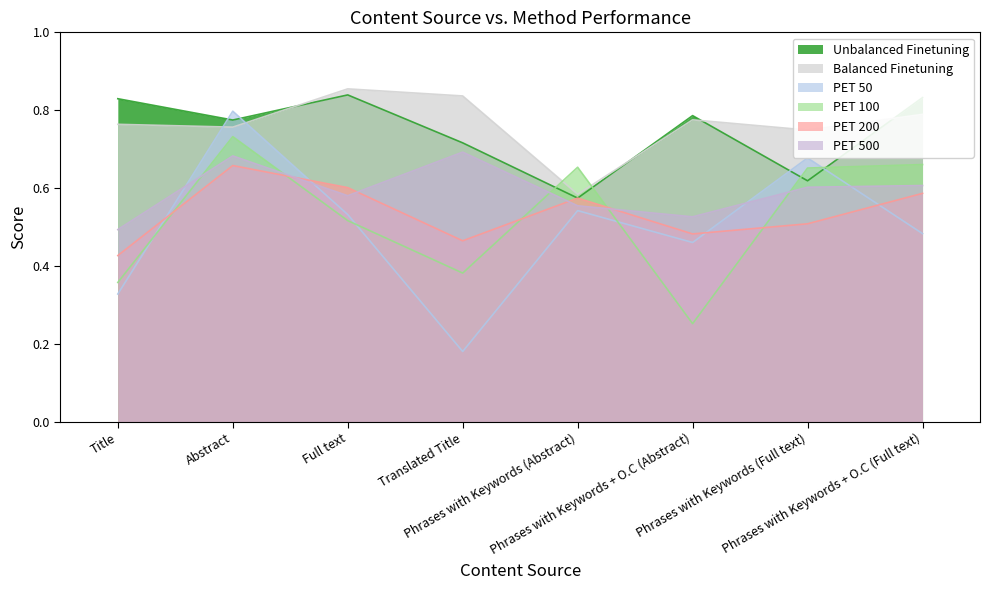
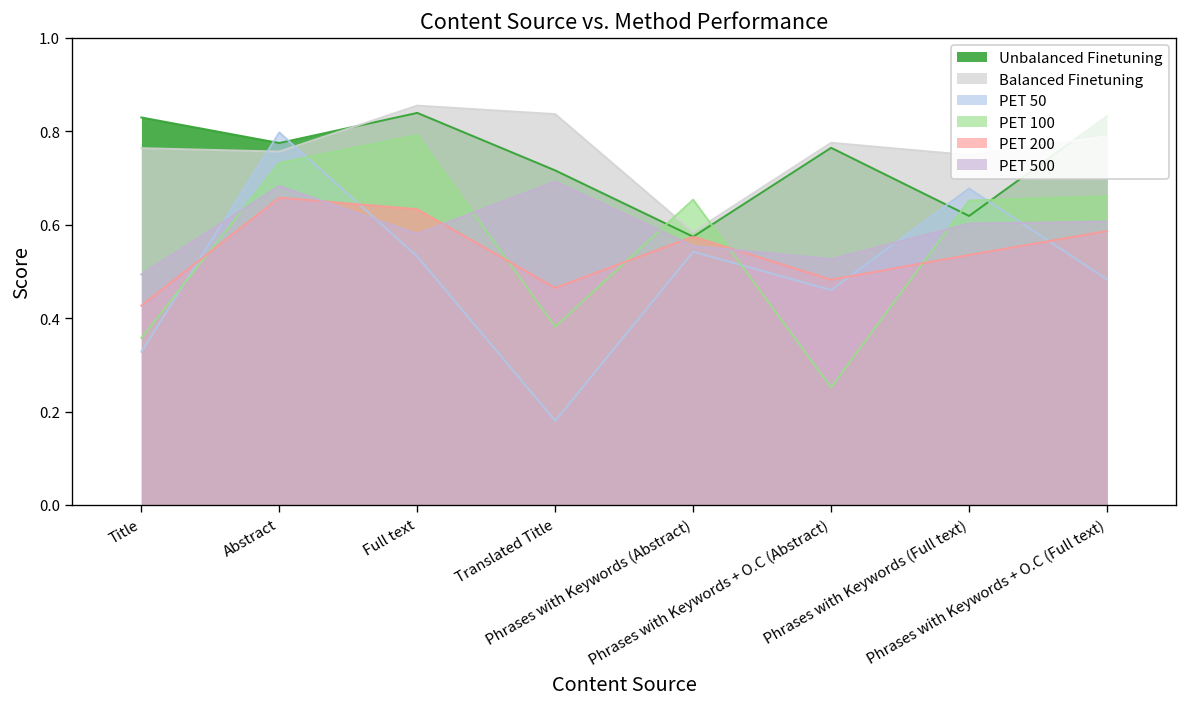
PET 100, Full text: 0.52 -> 0.79
PET 200, Full text: 0.60 -> 0.63
Unbalanced Finetuning, Phrases with Keywords + O.C (Abstract): 0.79 -> 0.76
PET 200, Phrases with Keywords (Full text): 0.51 -> 0.54
